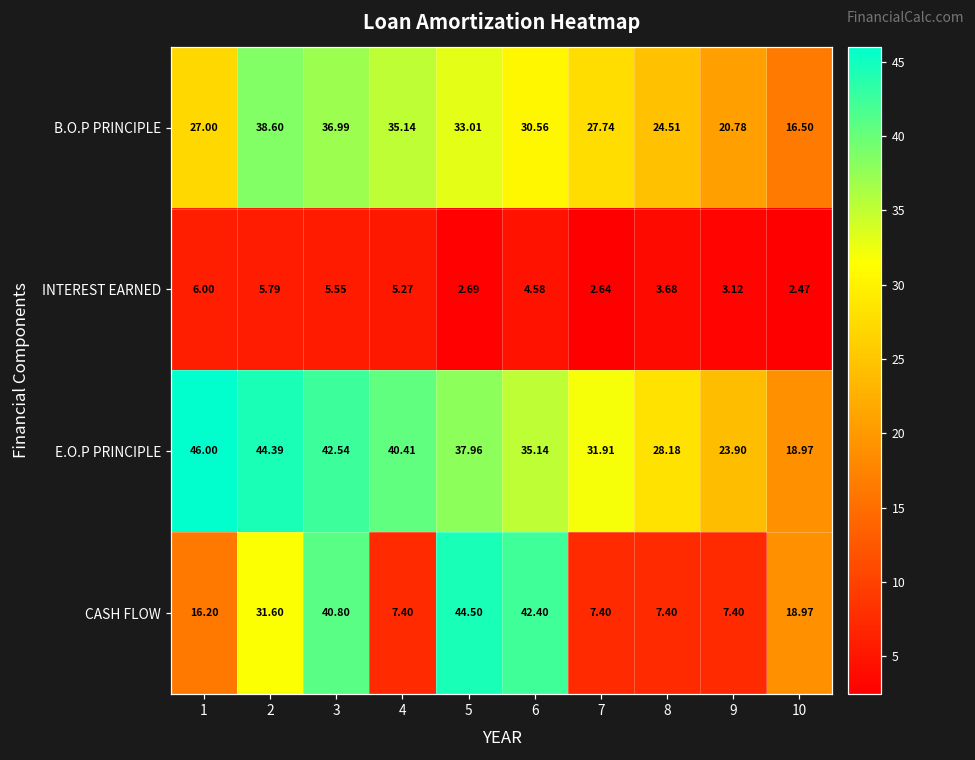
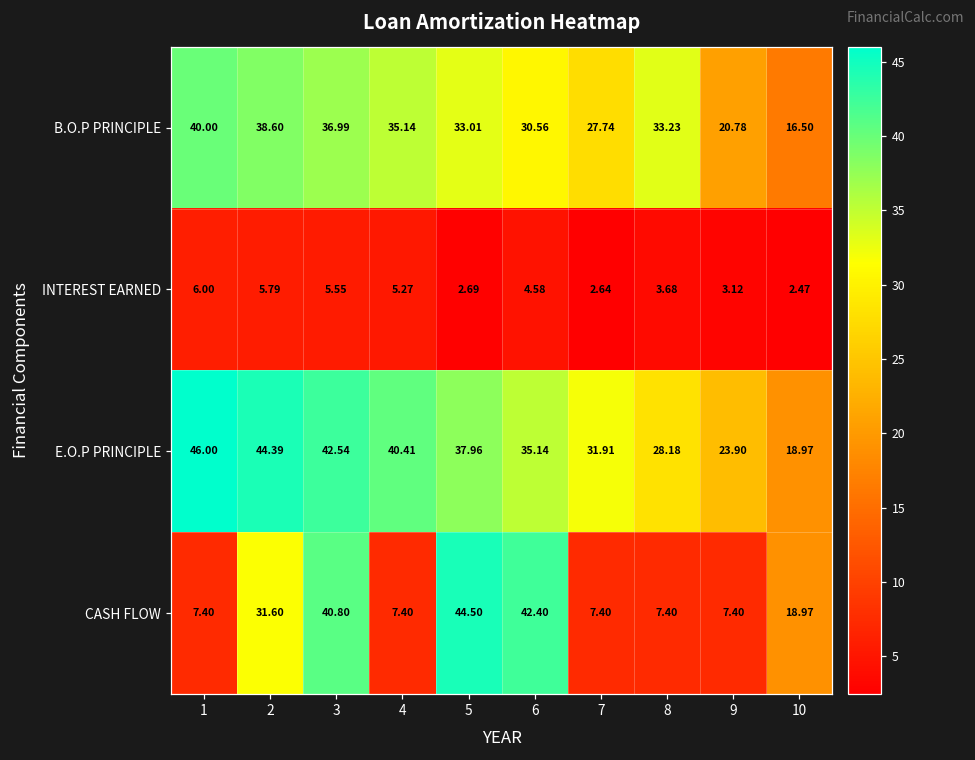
B.O.P PRINCIPLE, 1: 27.00 -> 40.00
B.O.P PRINCIPLE, 8: 24.51 -> 33.23
CASH FLOW, 1: 16.20 -> 7.40
